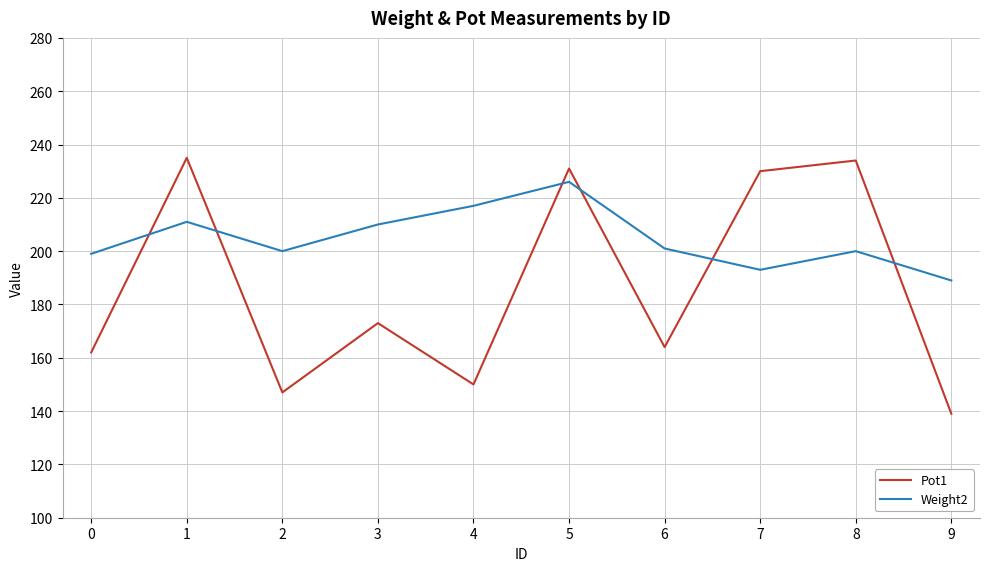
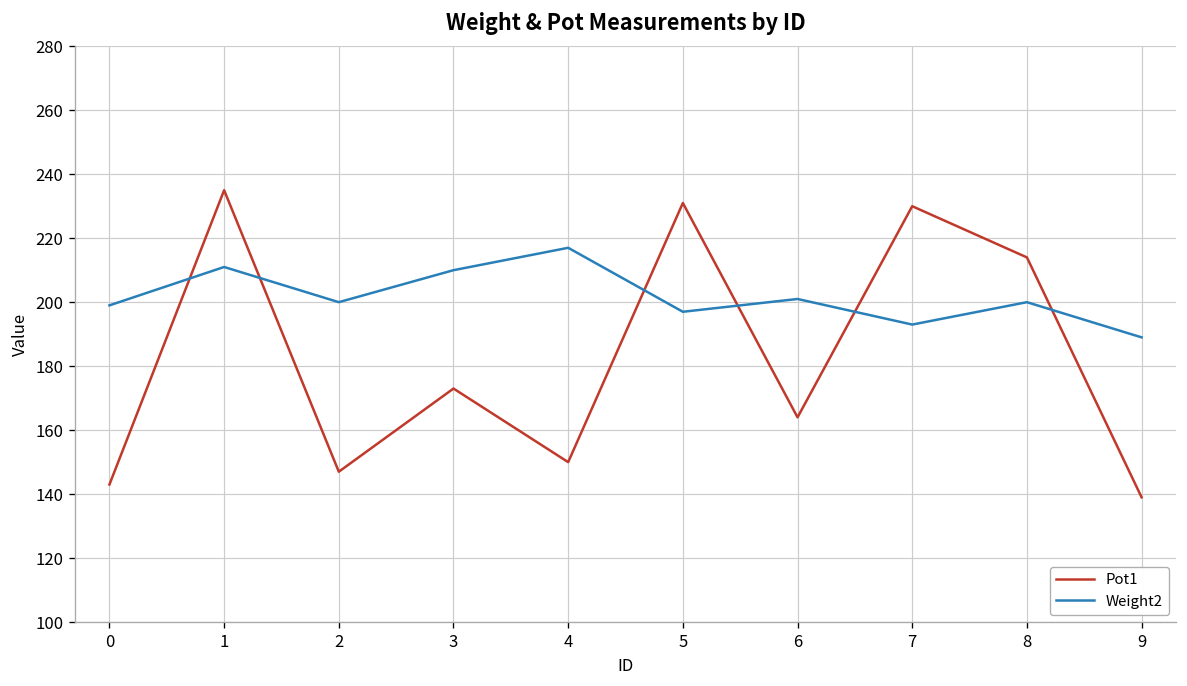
Pot1, 0: 162 -> 143
Weight2, 5: 226 -> 197
Pot1, 8: 234 -> 214
